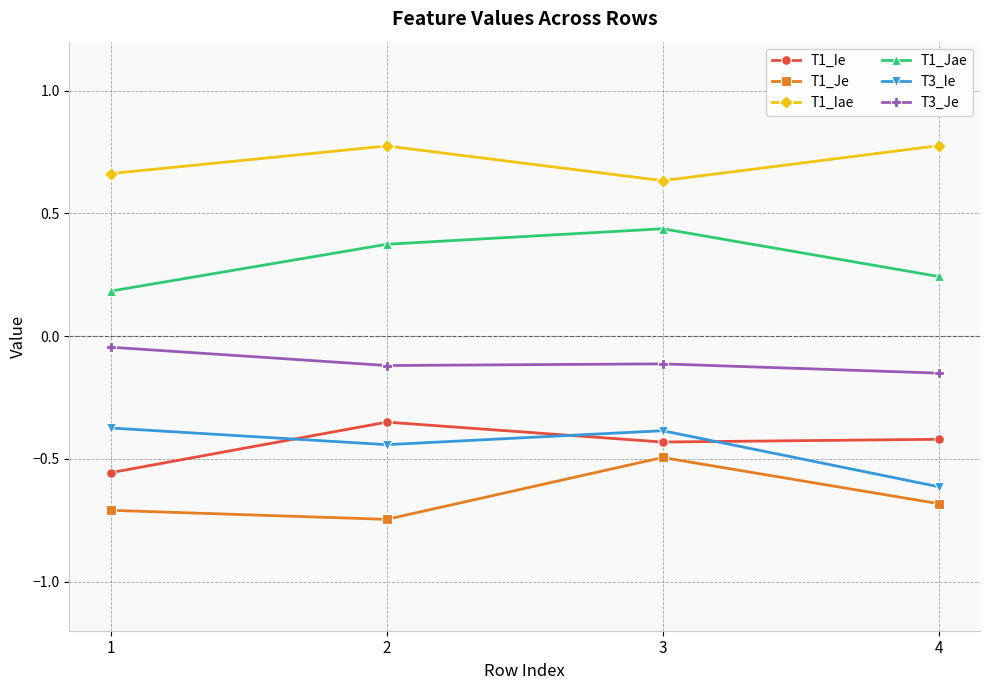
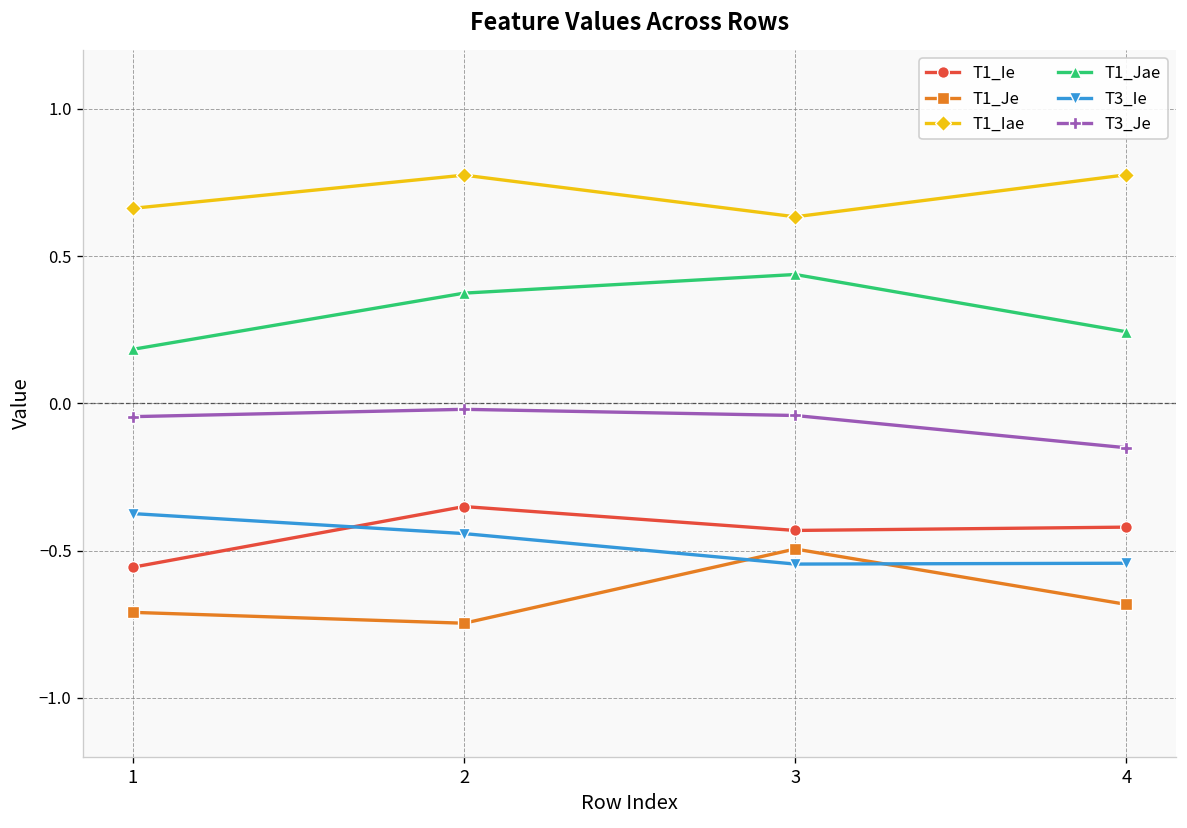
T3_Je, 2: -0.12 -> -0.02
T3_Ie, 3: -0.39 -> -0.55
T3_Je, 3: -0.11 -> -0.04
T3_Ie, 4: -0.61 -> -0.54
